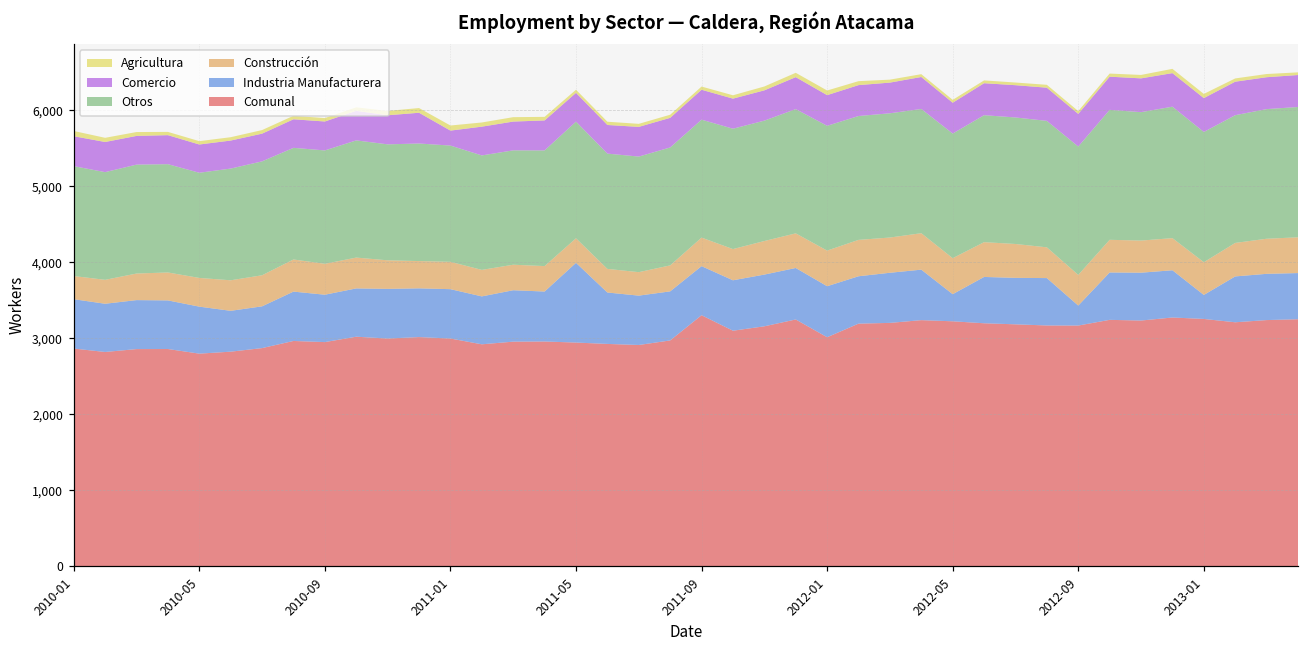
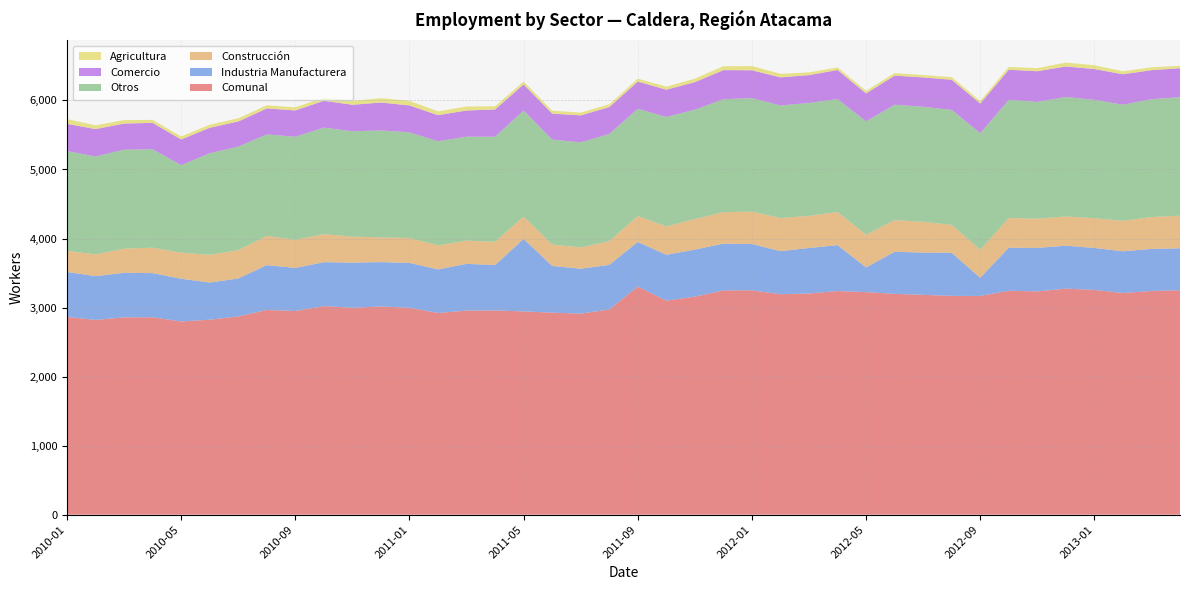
Otros, 2010-05: 1,400 -> 1,300
Comercio, 2011-01: 200 -> 400
Comunal, 2012-01: 3,000 -> 3,200
Industria Manufacturera, 2013-01: 300 -> 600
